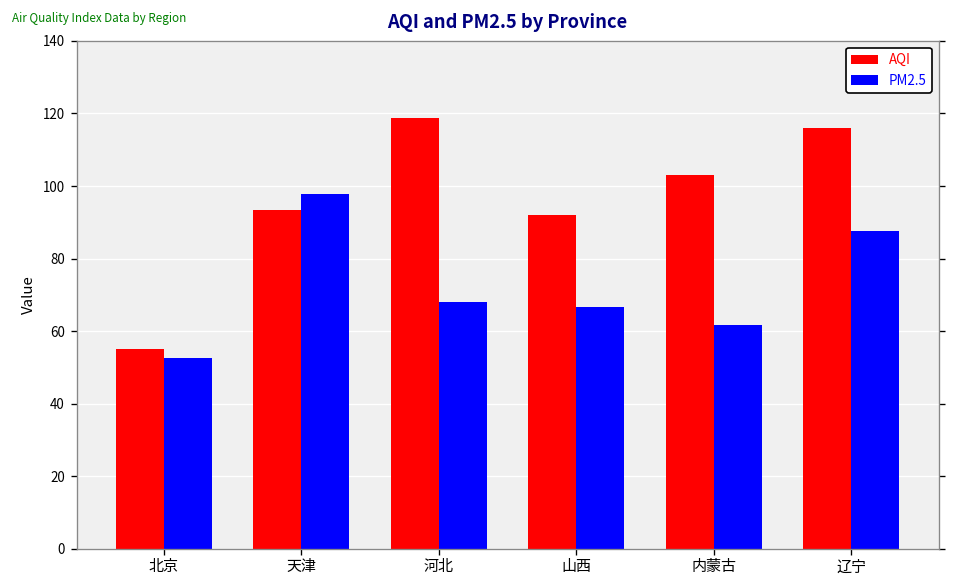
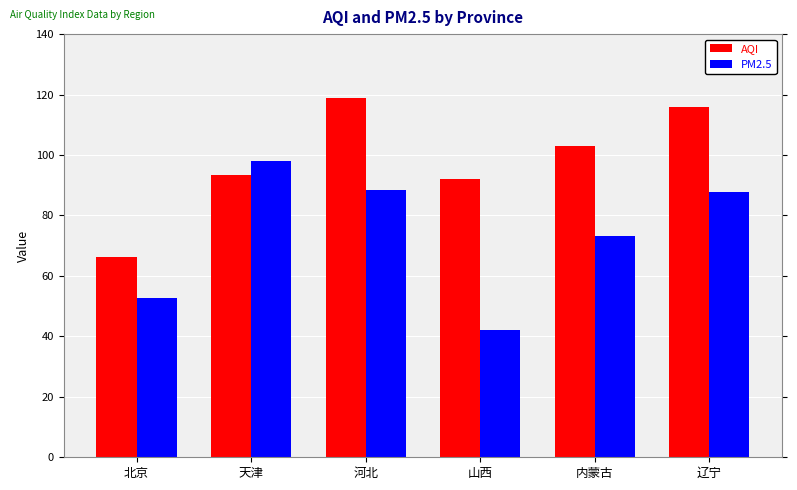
AQI, 北京: 55 -> 66
PM2.5, 河北: 68 -> 89
PM2.5, 山西: 67 -> 42
PM2.5, 内蒙古: 62 -> 73
